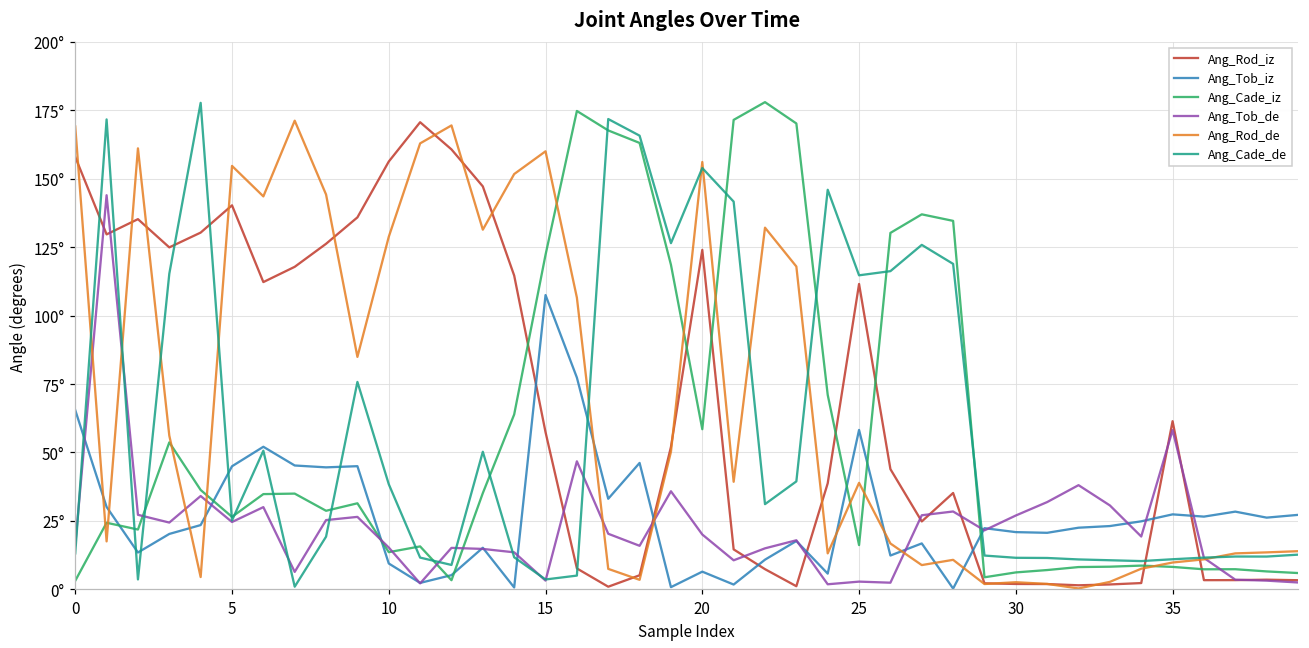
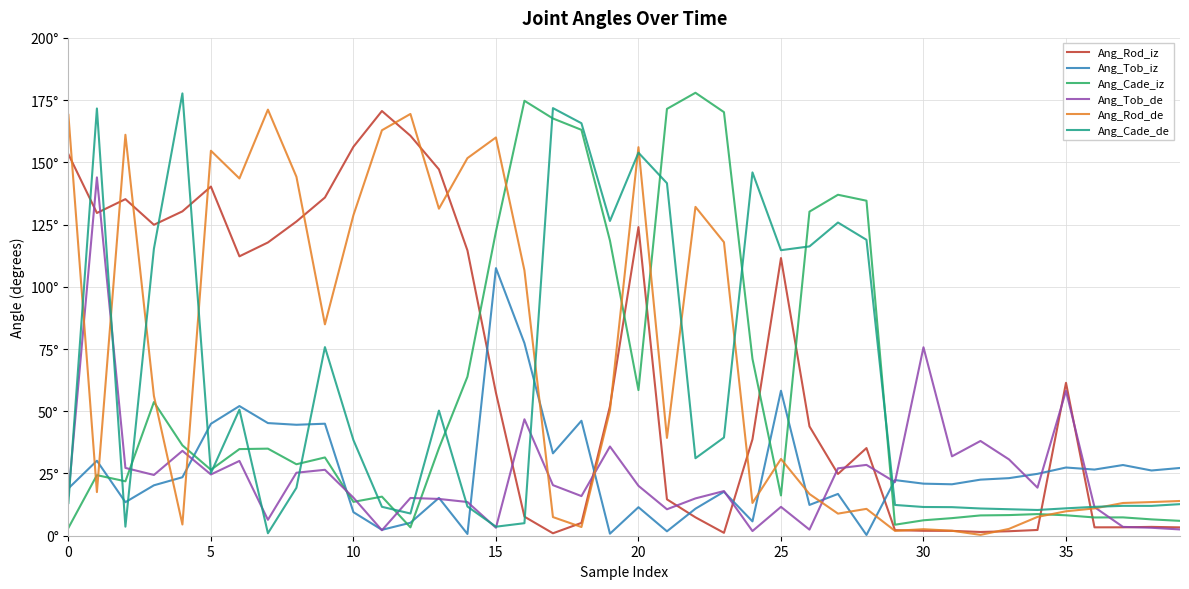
Ang_Rod_iz, 0: 158° -> 153°
Ang_Tob_iz, 0: 65° -> 19°
Ang_Tob_iz, 20: 6° -> 11°
Ang_Tob_de, 25: 3° -> 12°
Ang_Rod_de, 25: 39° -> 31°
Ang_Tob_de, 30: 27° -> 76°
